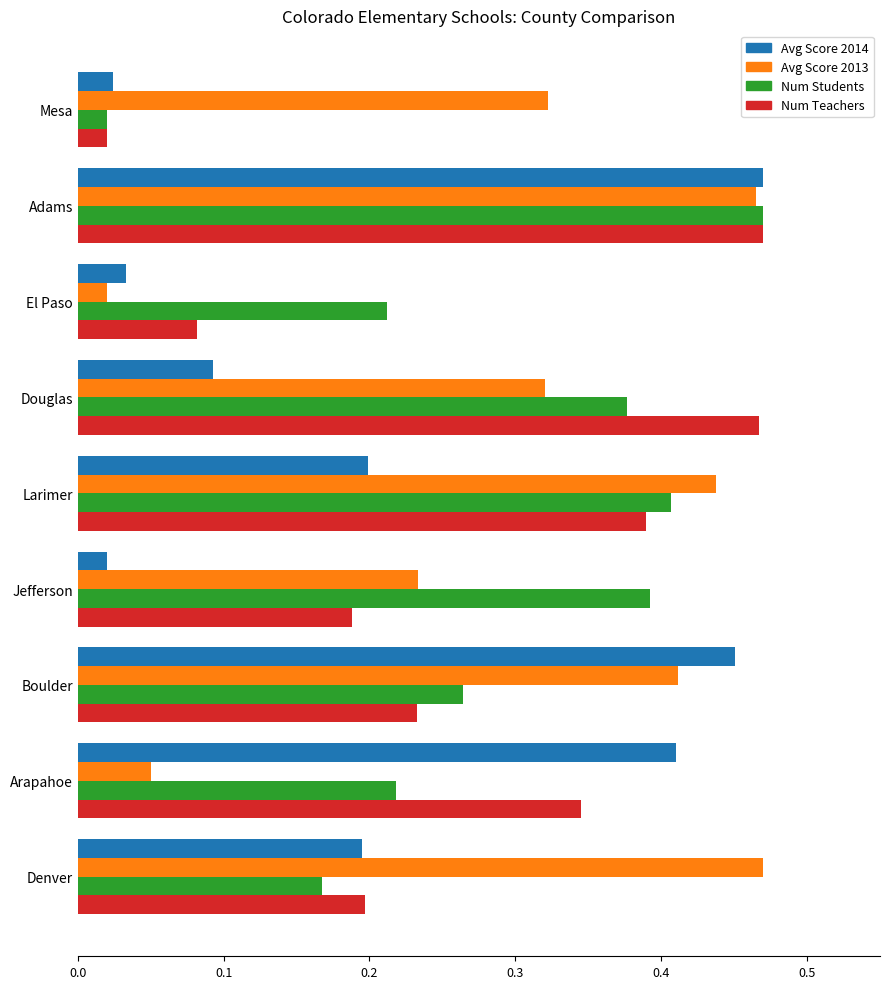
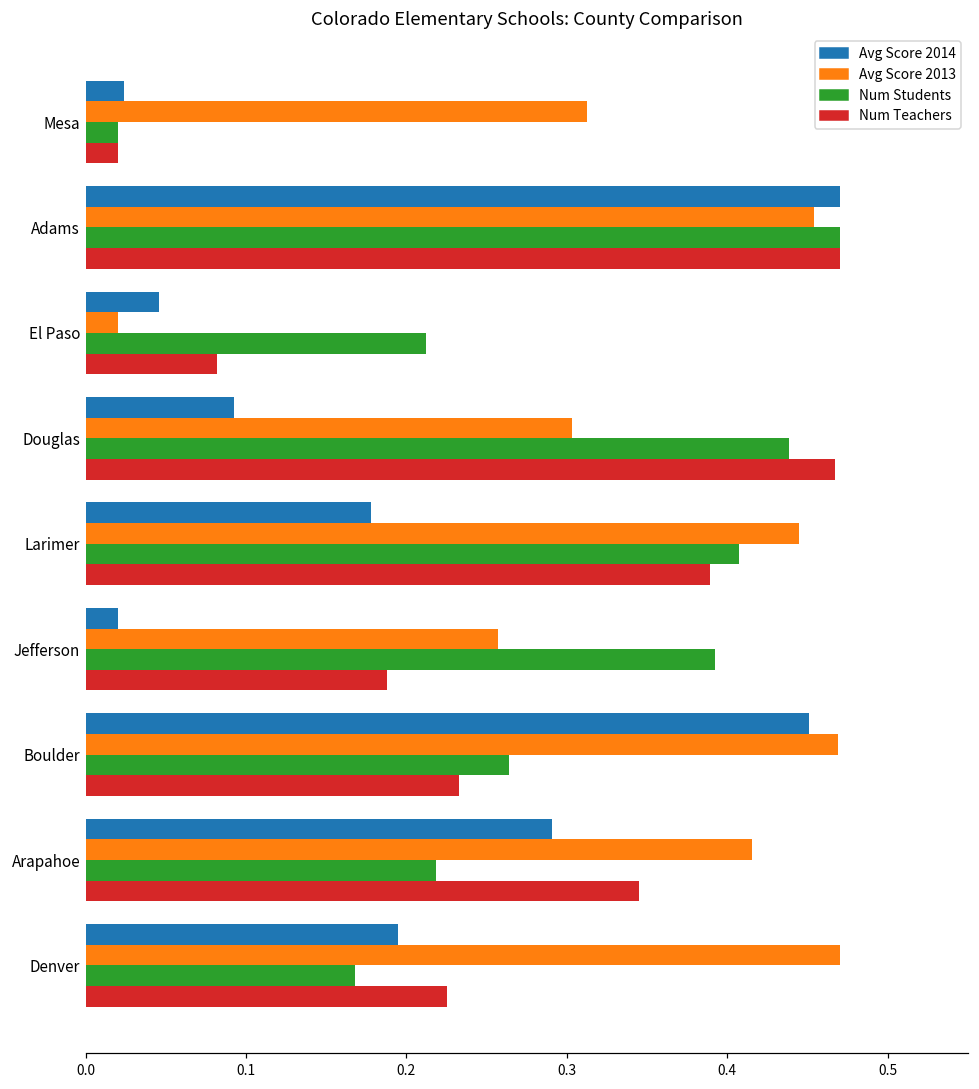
Avg Score 2013, Mesa: 0.322 -> 0.313
Avg Score 2013, Adams: 0.465 -> 0.454
Avg Score 2014, El Paso: 0.033 -> 0.046
Avg Score 2013, Douglas: 0.320 -> 0.303
Num Students, Douglas: 0.377 -> 0.438
Avg Score 2014, Larimer: 0.199 -> 0.178
Avg Score 2013, Larimer: 0.437 -> 0.445
Avg Score 2013, Jefferson: 0.233 -> 0.257
Avg Score 2013, Boulder: 0.411 -> 0.469
Avg Score 2014, Arapahoe: 0.410 -> 0.291
Avg Score 2013, Arapahoe: 0.050 -> 0.415
Num Teachers, Denver: 0.197 -> 0.226
